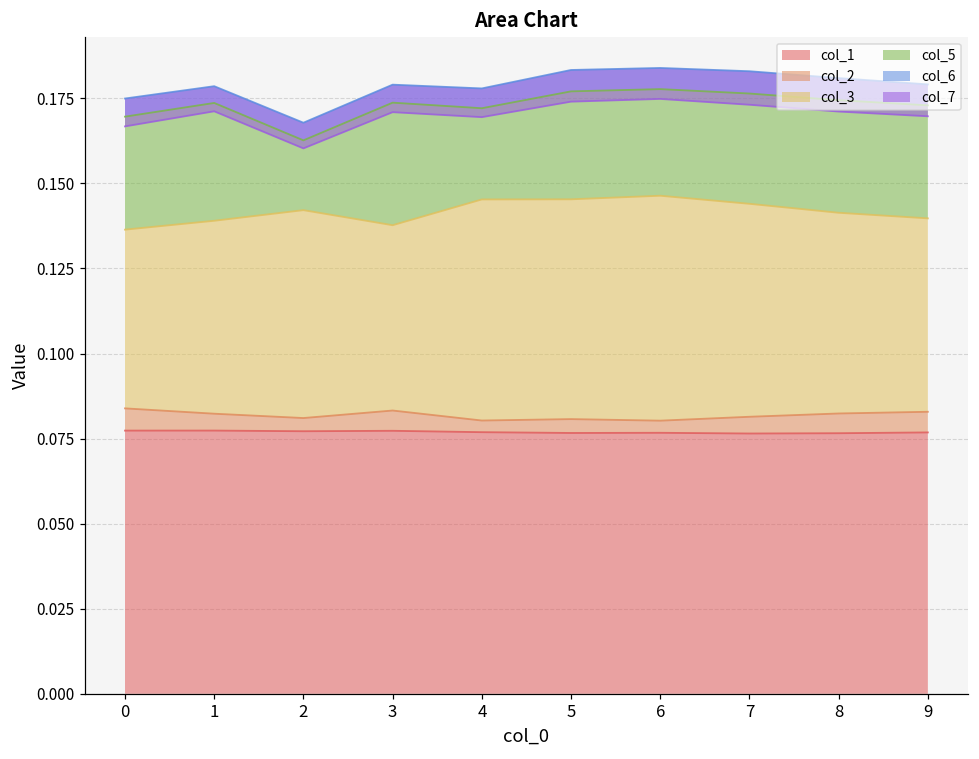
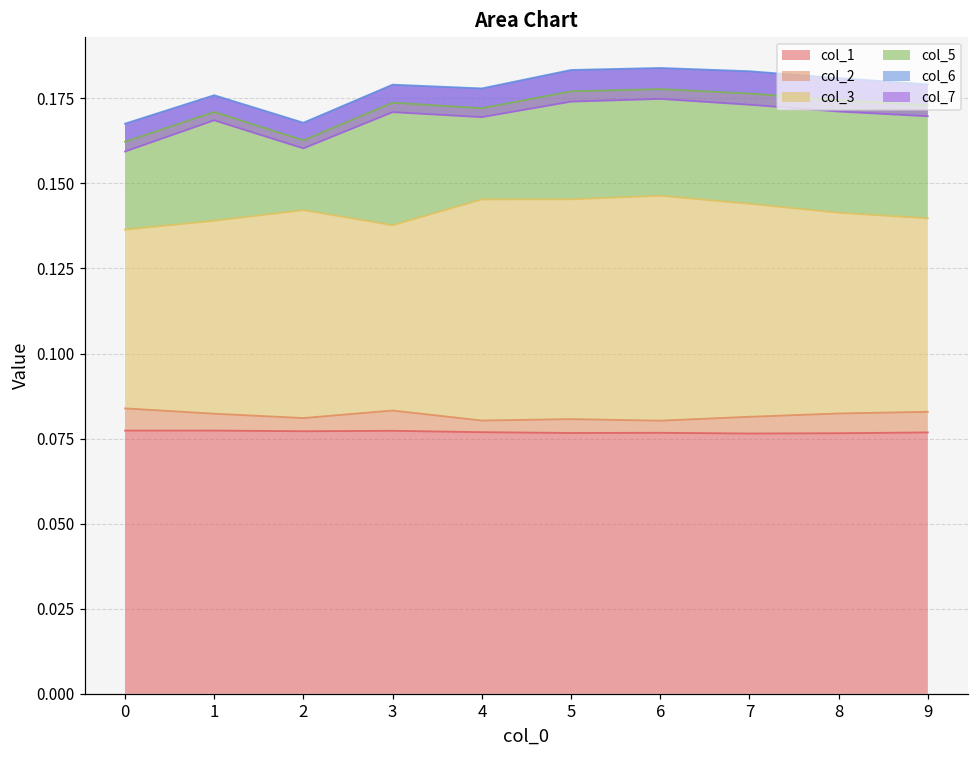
col_5, 0: 0.033 -> 0.026
col_5, 1: 0.035 -> 0.032
